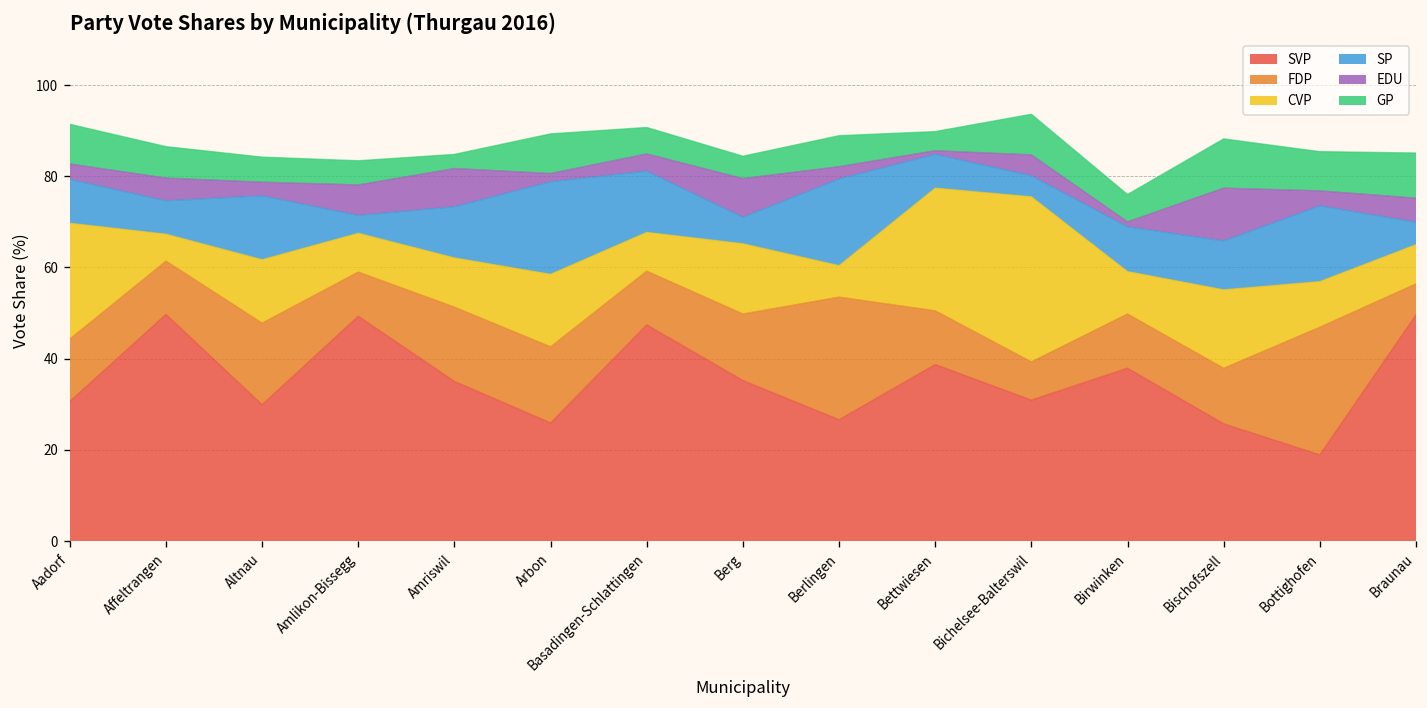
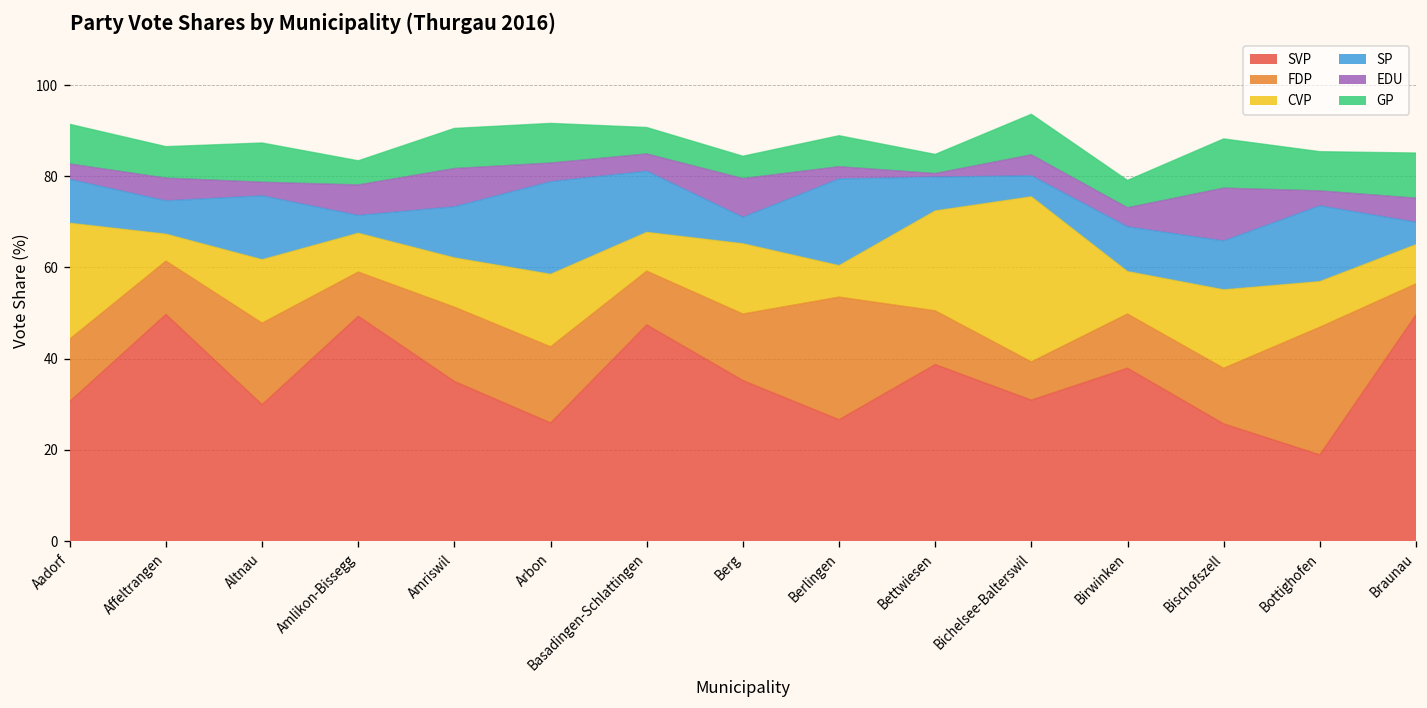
GP, Altnau: 6 -> 9
GP, Amriswil: 3 -> 9
EDU, Arbon: 2 -> 4
CVP, Bettwiesen: 27 -> 22
EDU, Birwinken: 1 -> 4
